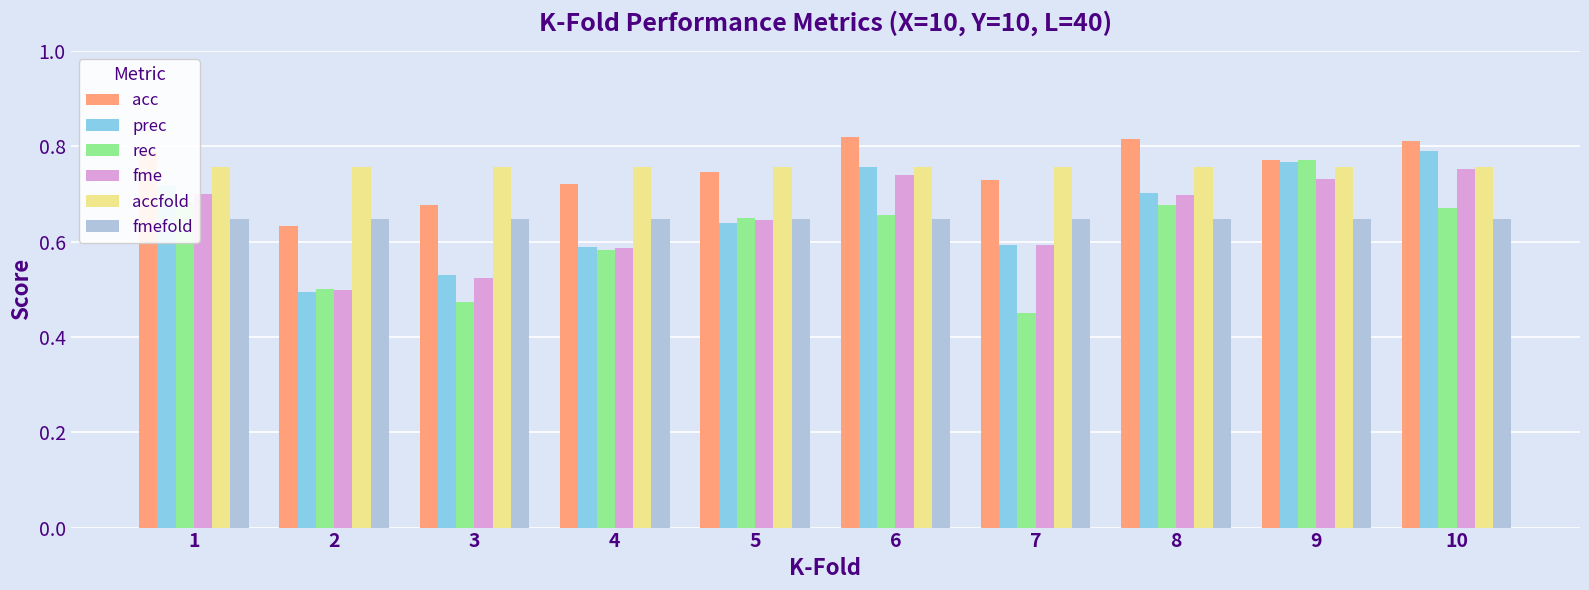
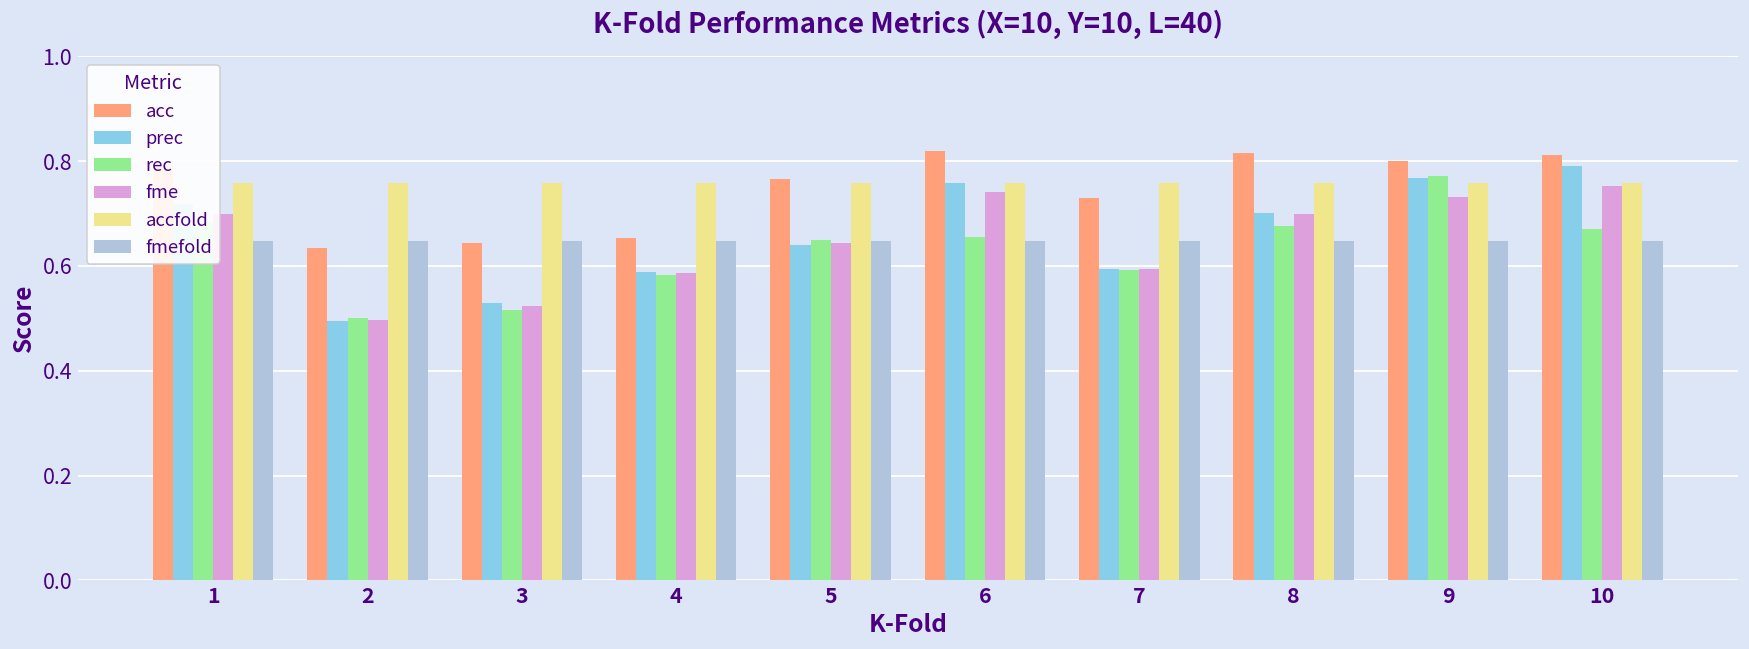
acc, 3: 0.68 -> 0.64
rec, 3: 0.47 -> 0.52
acc, 4: 0.72 -> 0.65
acc, 5: 0.75 -> 0.77
rec, 7: 0.45 -> 0.59
acc, 9: 0.77 -> 0.80
